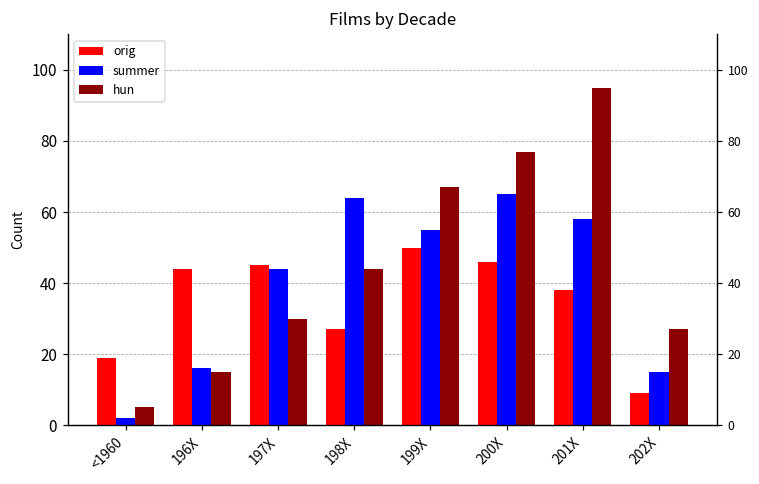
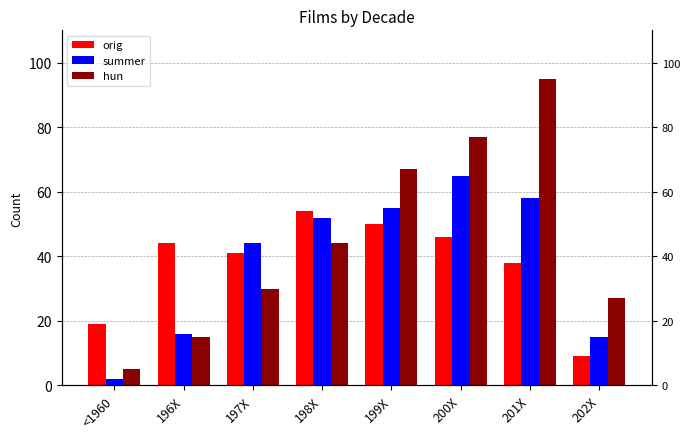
orig, 197X: 45 -> 41
orig, 198X: 27 -> 54
summer, 198X: 64 -> 52
